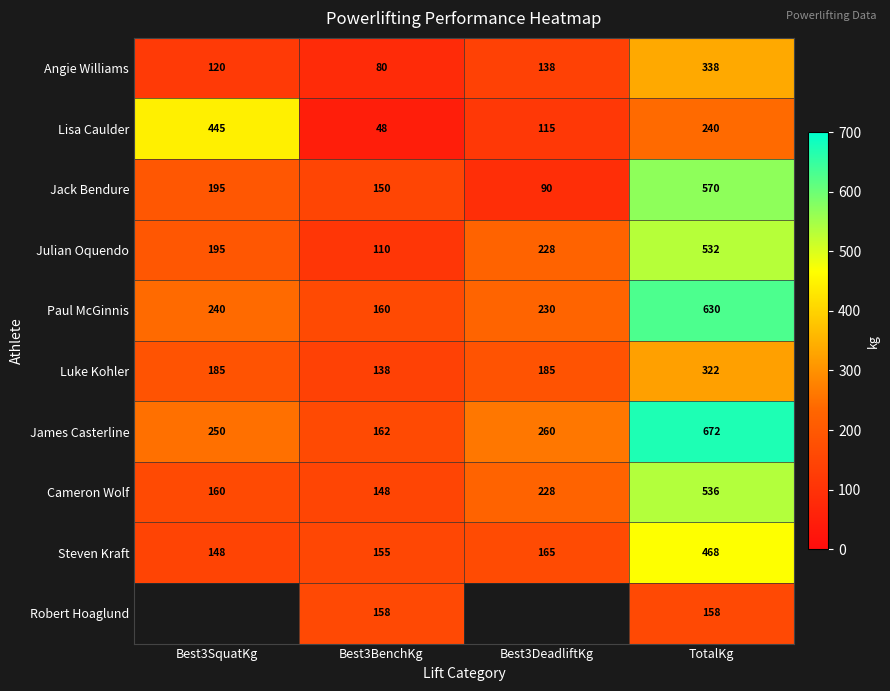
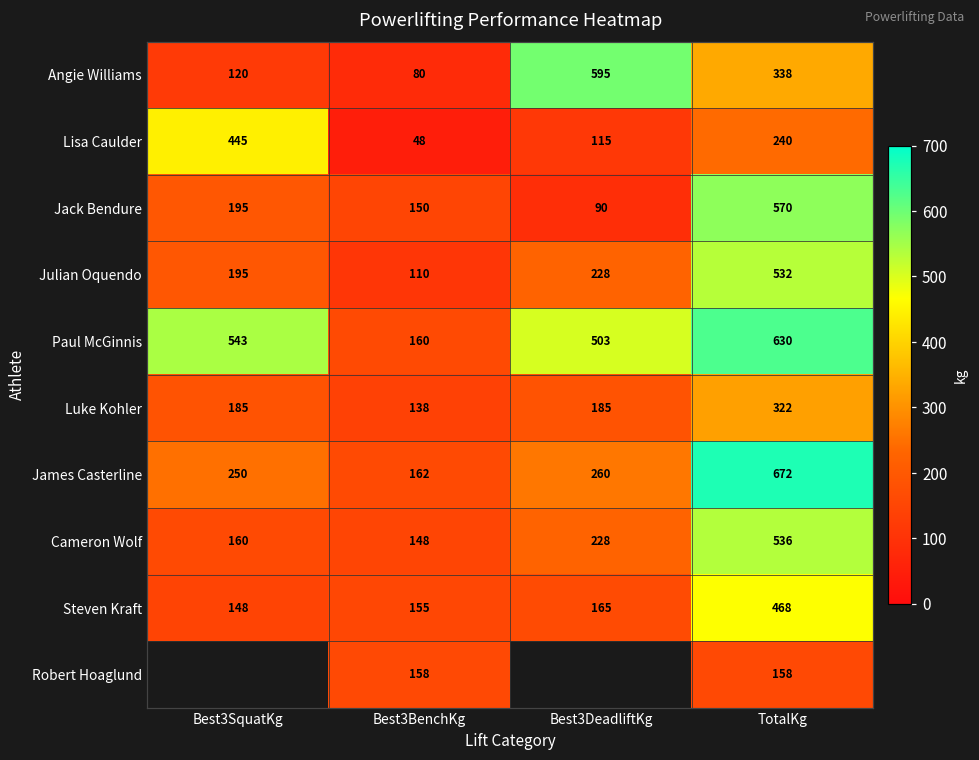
Angie Williams, Best3DeadliftKg: 138 -> 595
Paul McGinnis, Best3SquatKg: 240 -> 543
Paul McGinnis, Best3DeadliftKg: 230 -> 503
